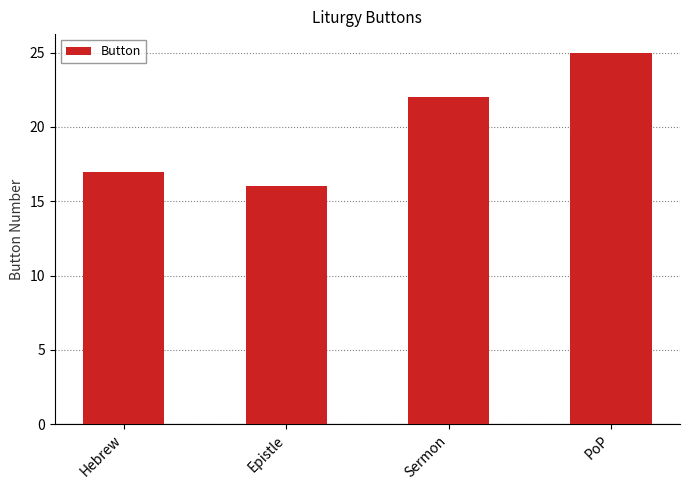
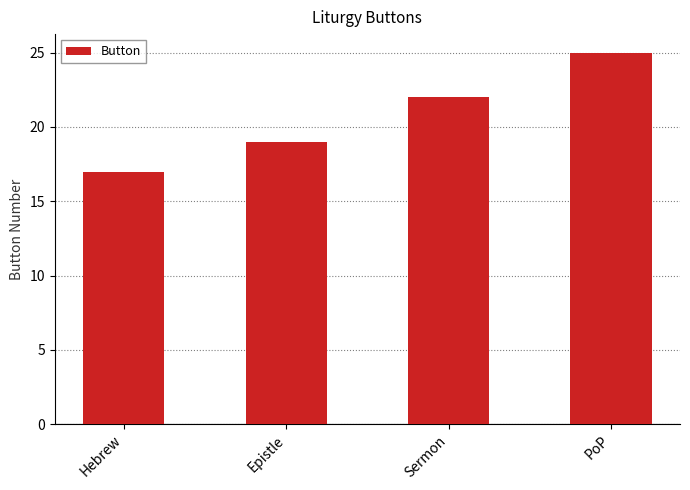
Epistle: 16 -> 19
